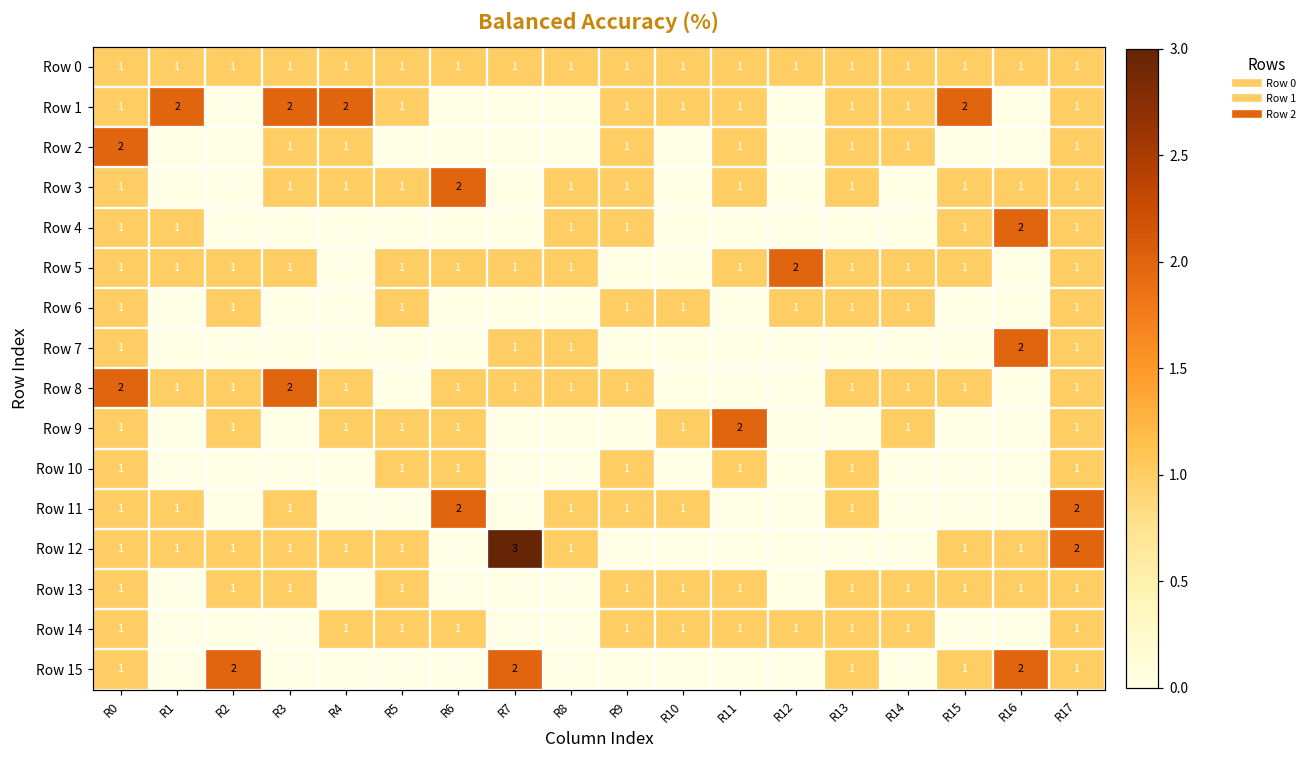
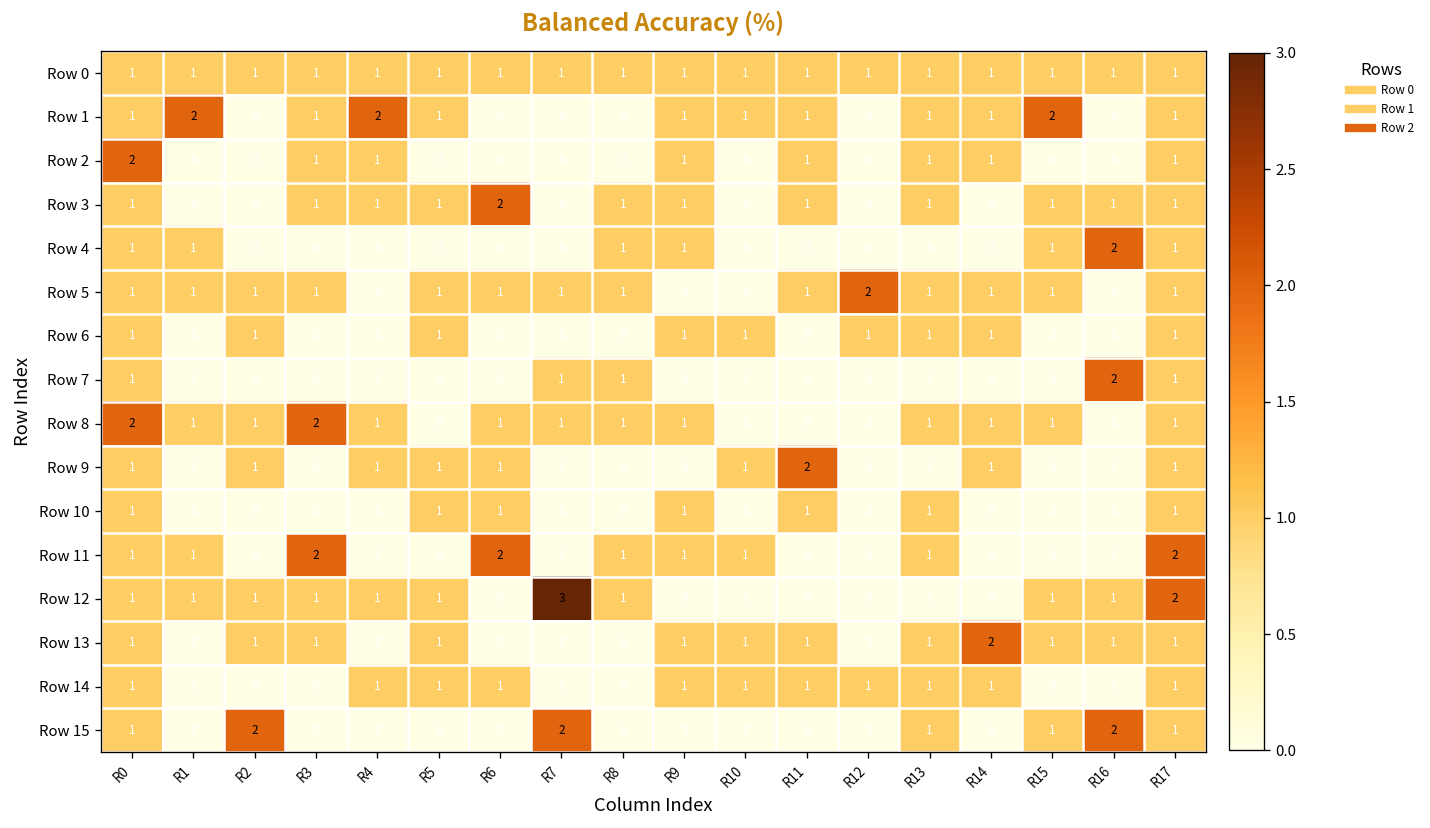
Row 1, R3: 2 -> 1
Row 11, R3: 1 -> 2
Row 13, R14: 1 -> 2
